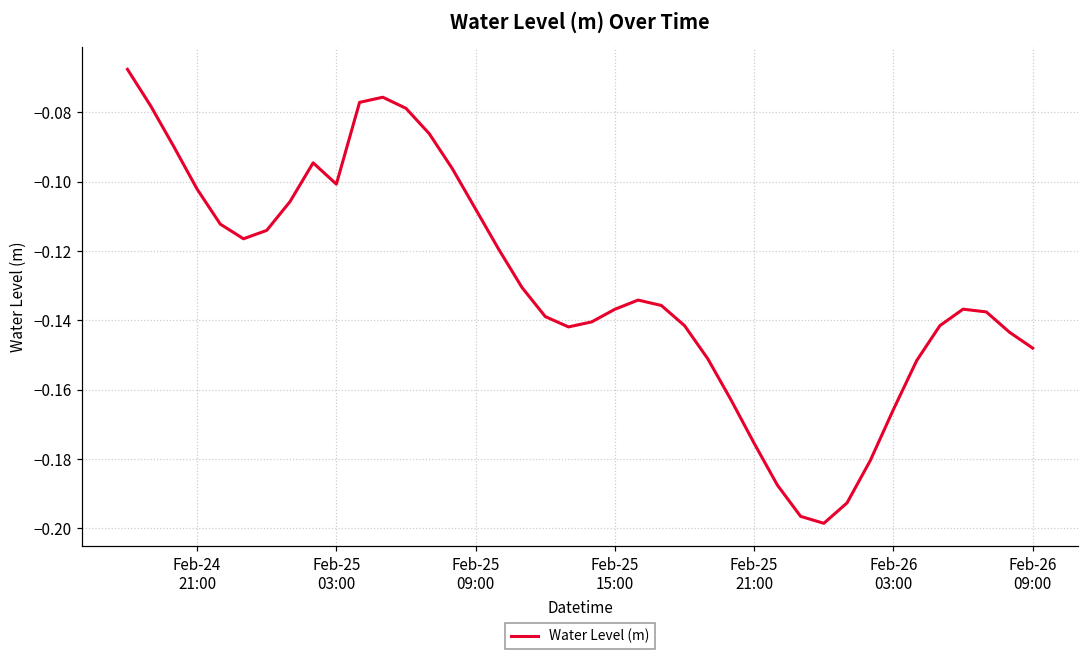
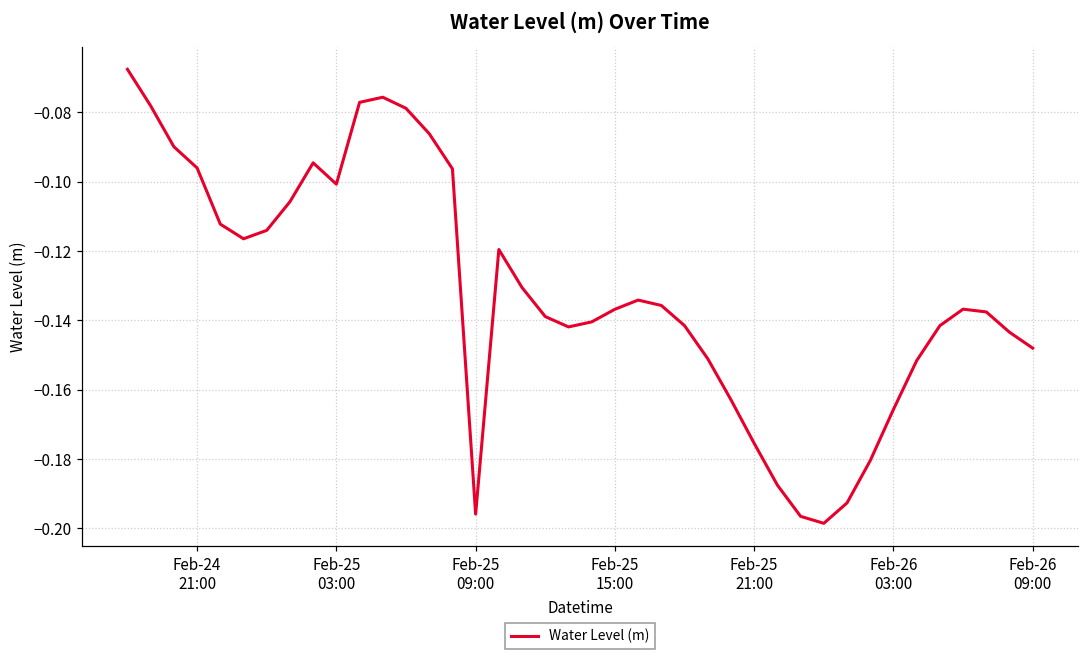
Feb-24 21:00: -0.102 -> -0.096
Feb-25 09:00: -0.108 -> -0.196
